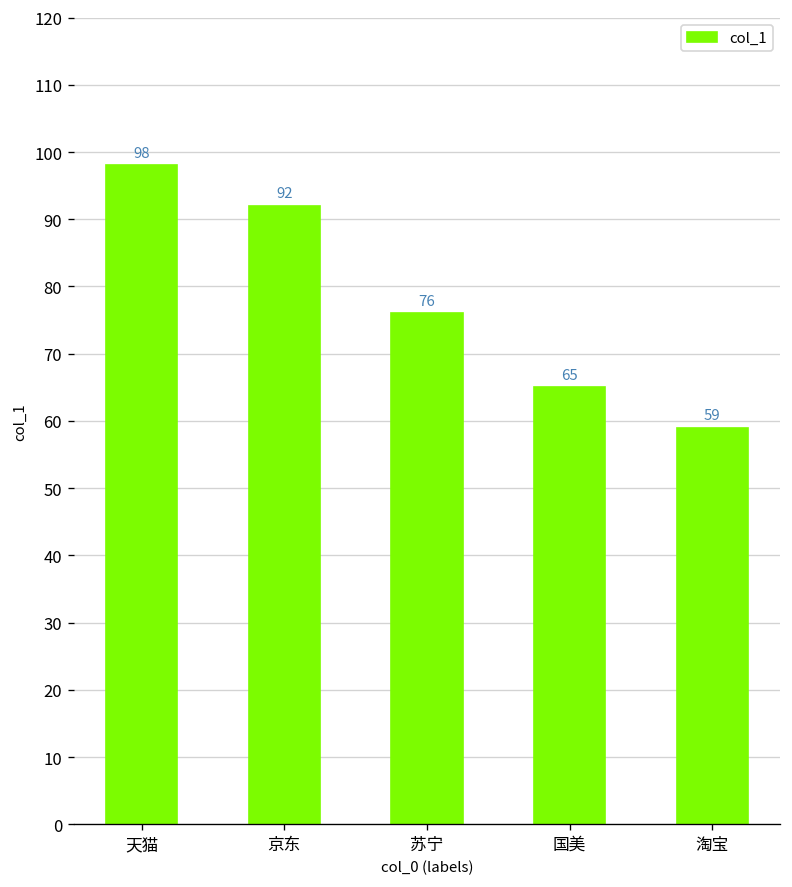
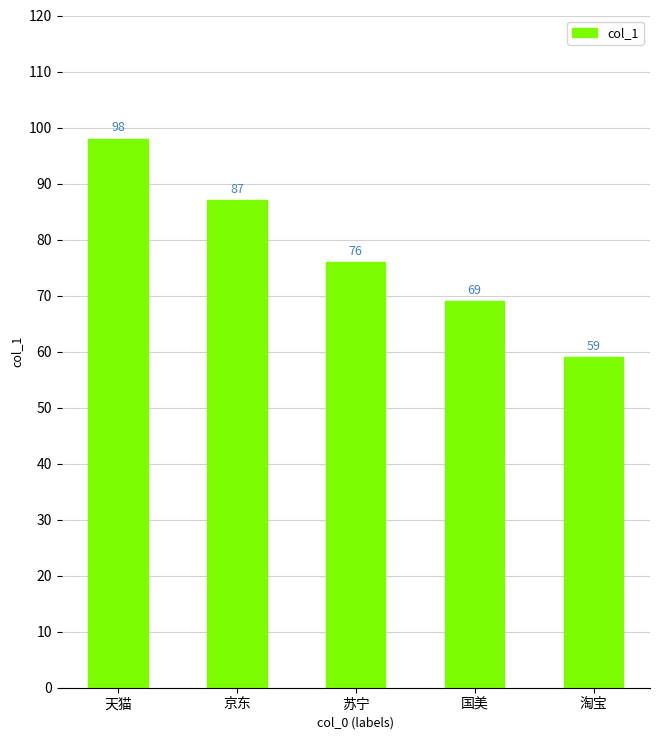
京东: 92 -> 87
国美: 65 -> 69
